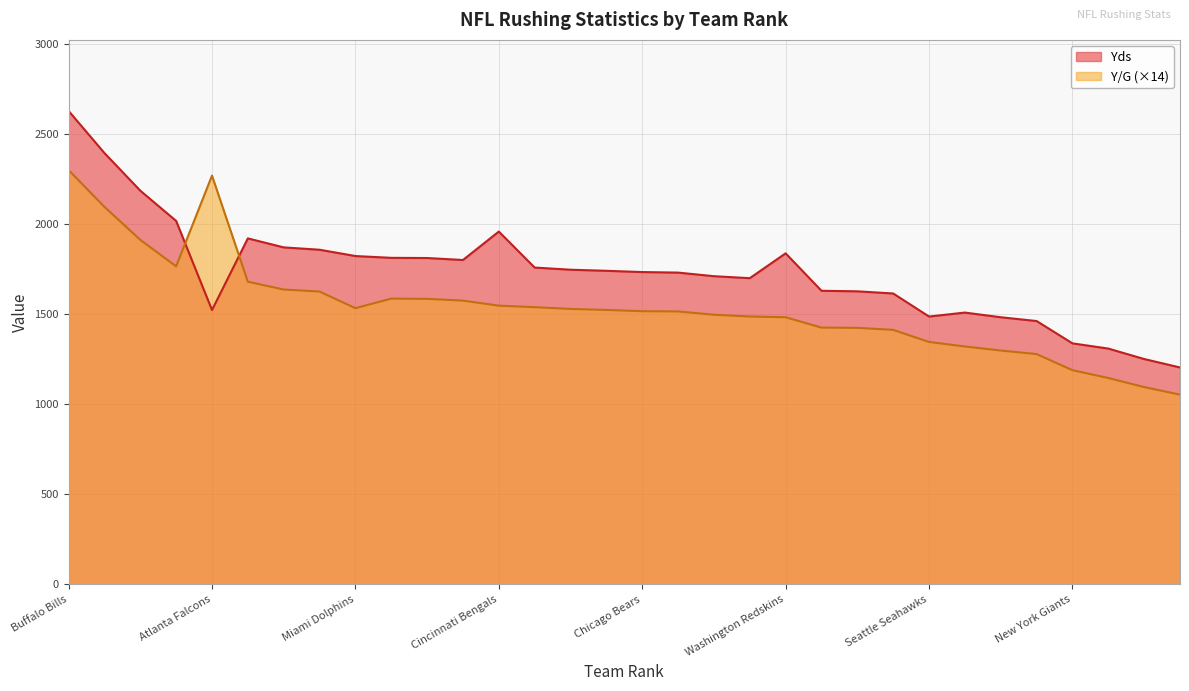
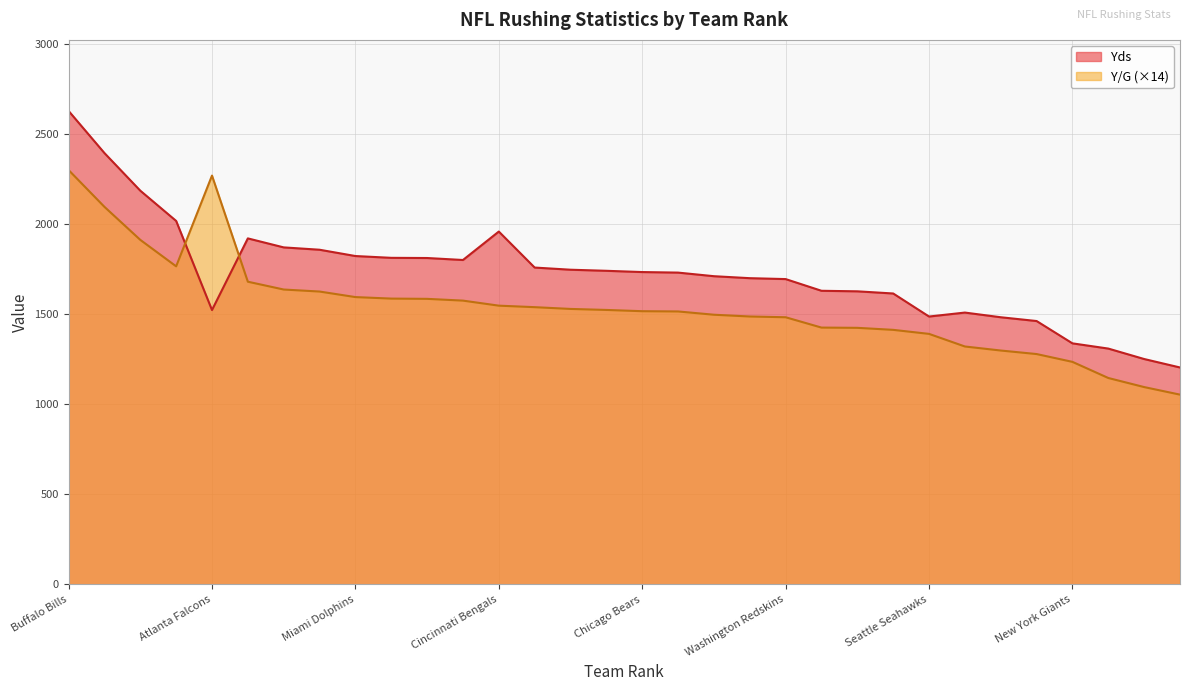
Y/G (×14), Miami Dolphins: 1530 -> 1600
Yds, Washington Redskins: 1840 -> 1700
Y/G (×14), Seattle Seahawks: 1350 -> 1390
Y/G (×14), New York Giants: 1190 -> 1240
